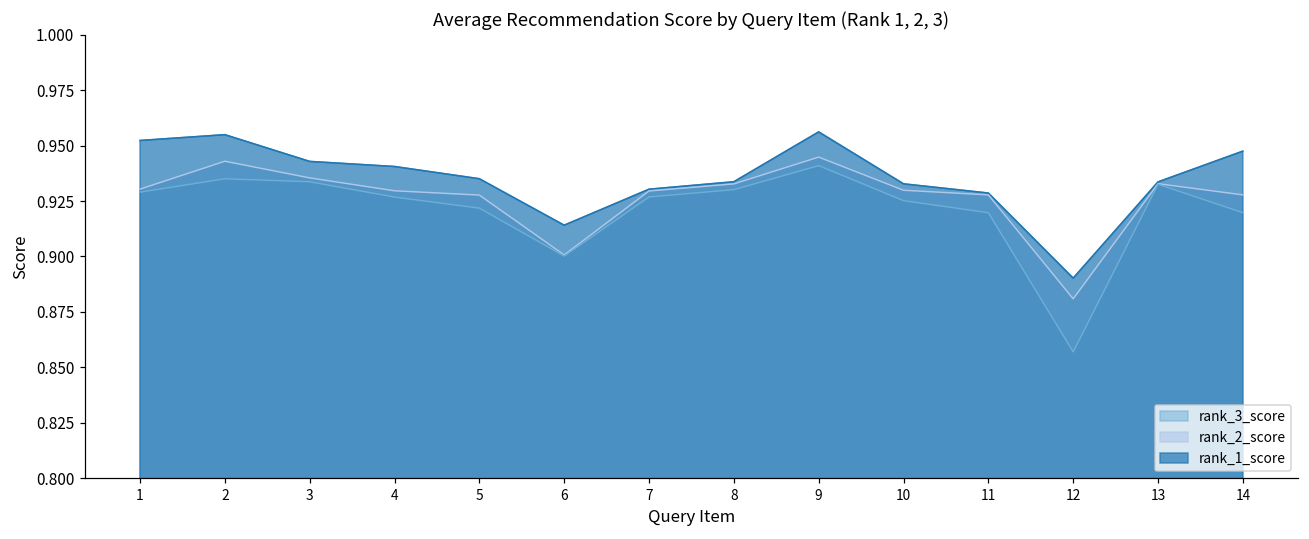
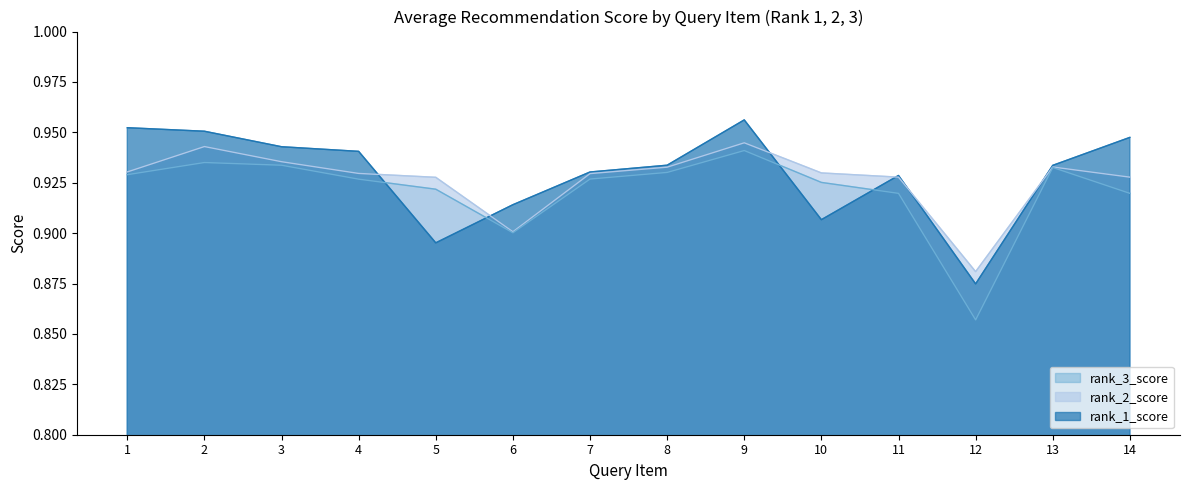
rank_1_score, 2: 0.955 -> 0.951
rank_1_score, 5: 0.935 -> 0.895
rank_1_score, 10: 0.933 -> 0.907
rank_1_score, 12: 0.890 -> 0.875
